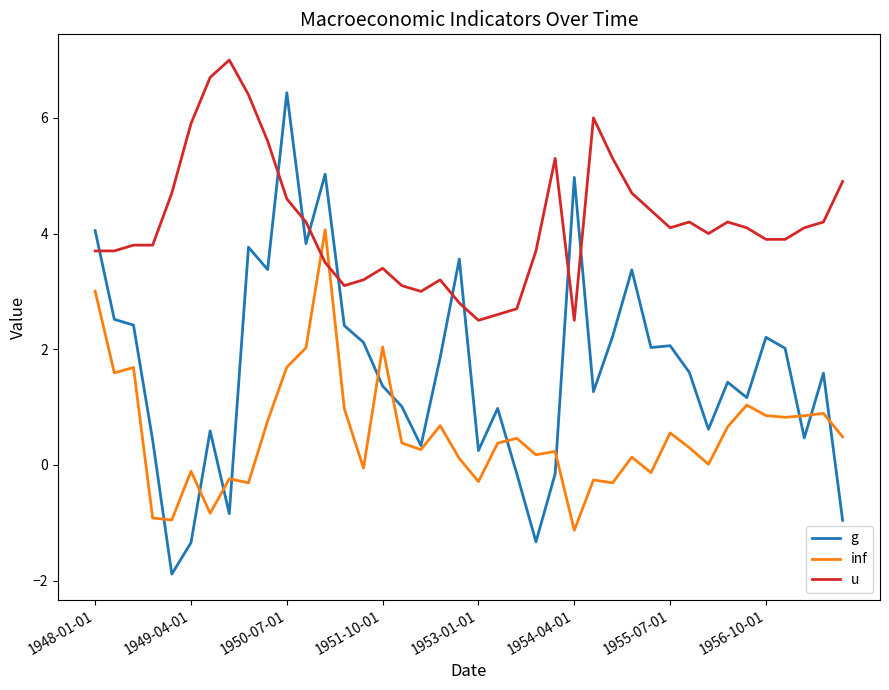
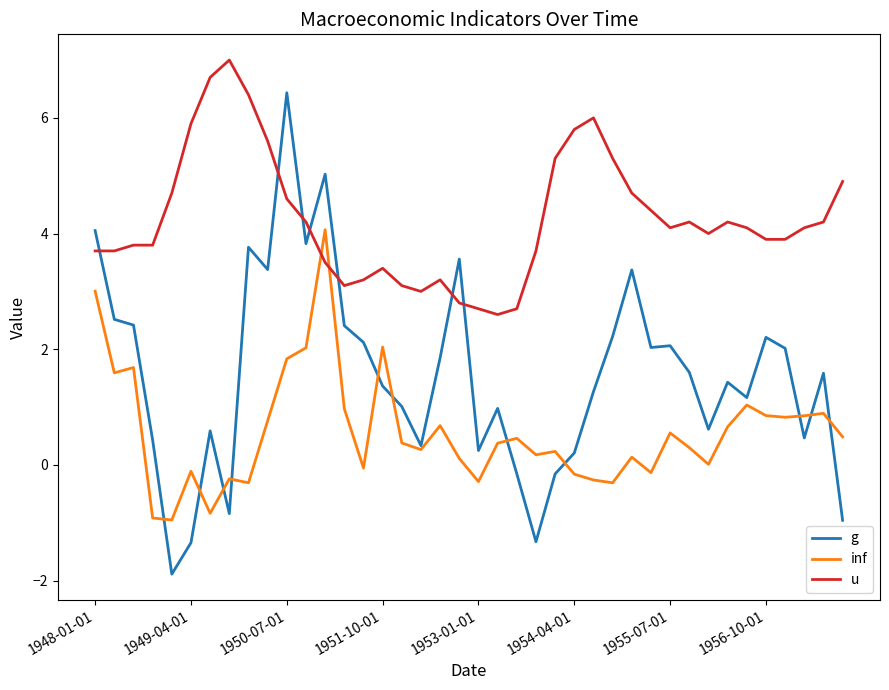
inf, 1950-07-01: 1.7 -> 1.8
u, 1953-01-01: 2.5 -> 2.7
g, 1954-04-01: 5.0 -> 0.2
inf, 1954-04-01: -1.1 -> -0.2
u, 1954-04-01: 2.5 -> 5.8
